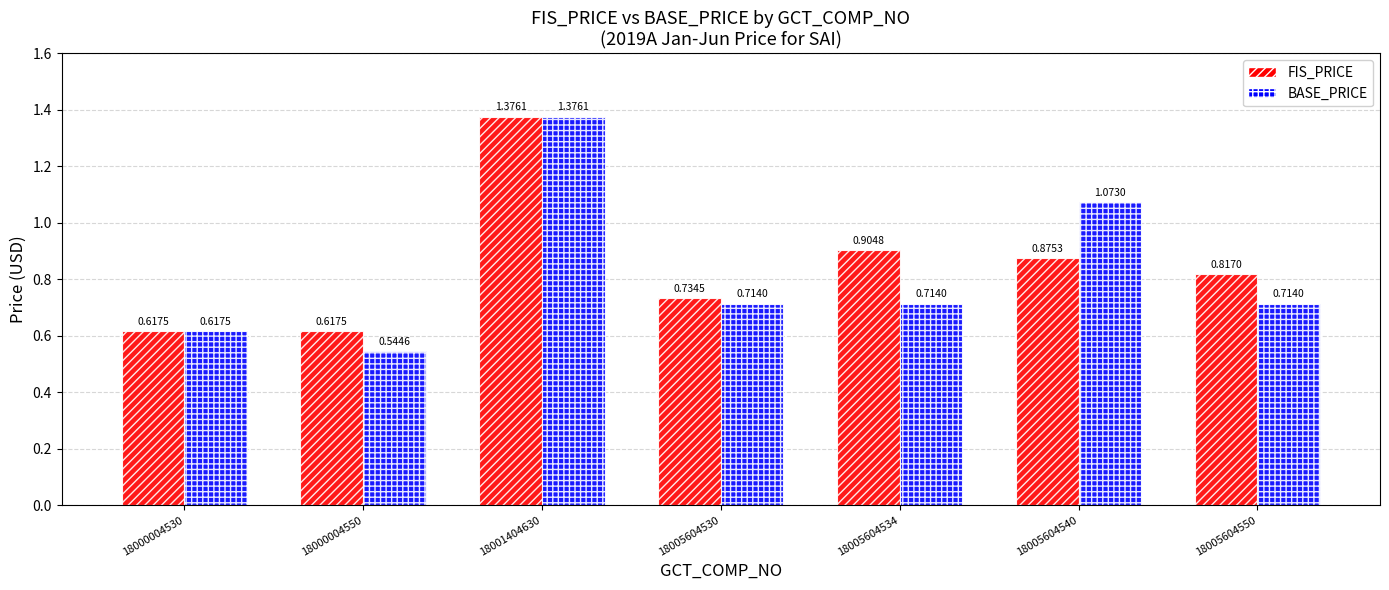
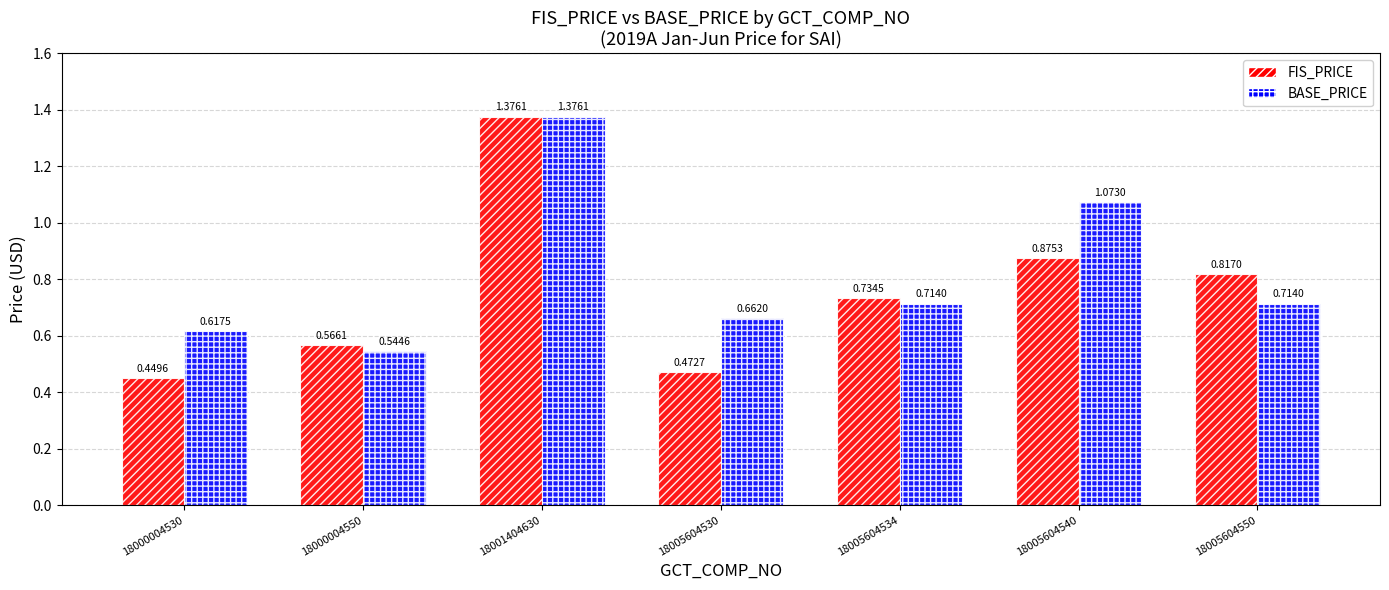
FIS_PRICE, 18000004530: 0.6175 -> 0.4496
FIS_PRICE, 18000004550: 0.6175 -> 0.5661
FIS_PRICE, 18005604530: 0.7345 -> 0.4727
BASE_PRICE, 18005604530: 0.7140 -> 0.6620
FIS_PRICE, 18005604534: 0.9048 -> 0.7345
